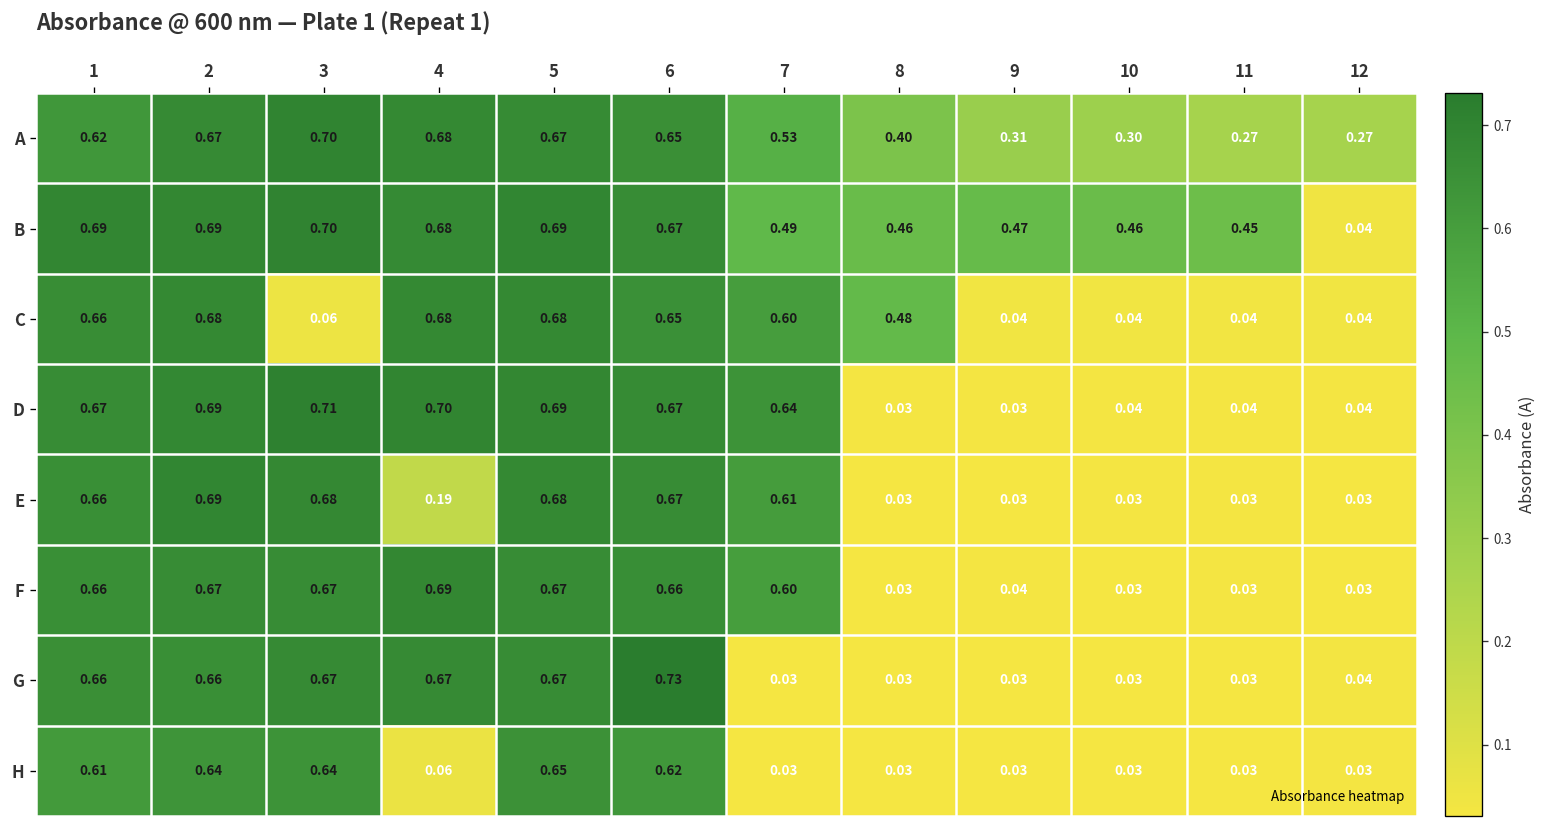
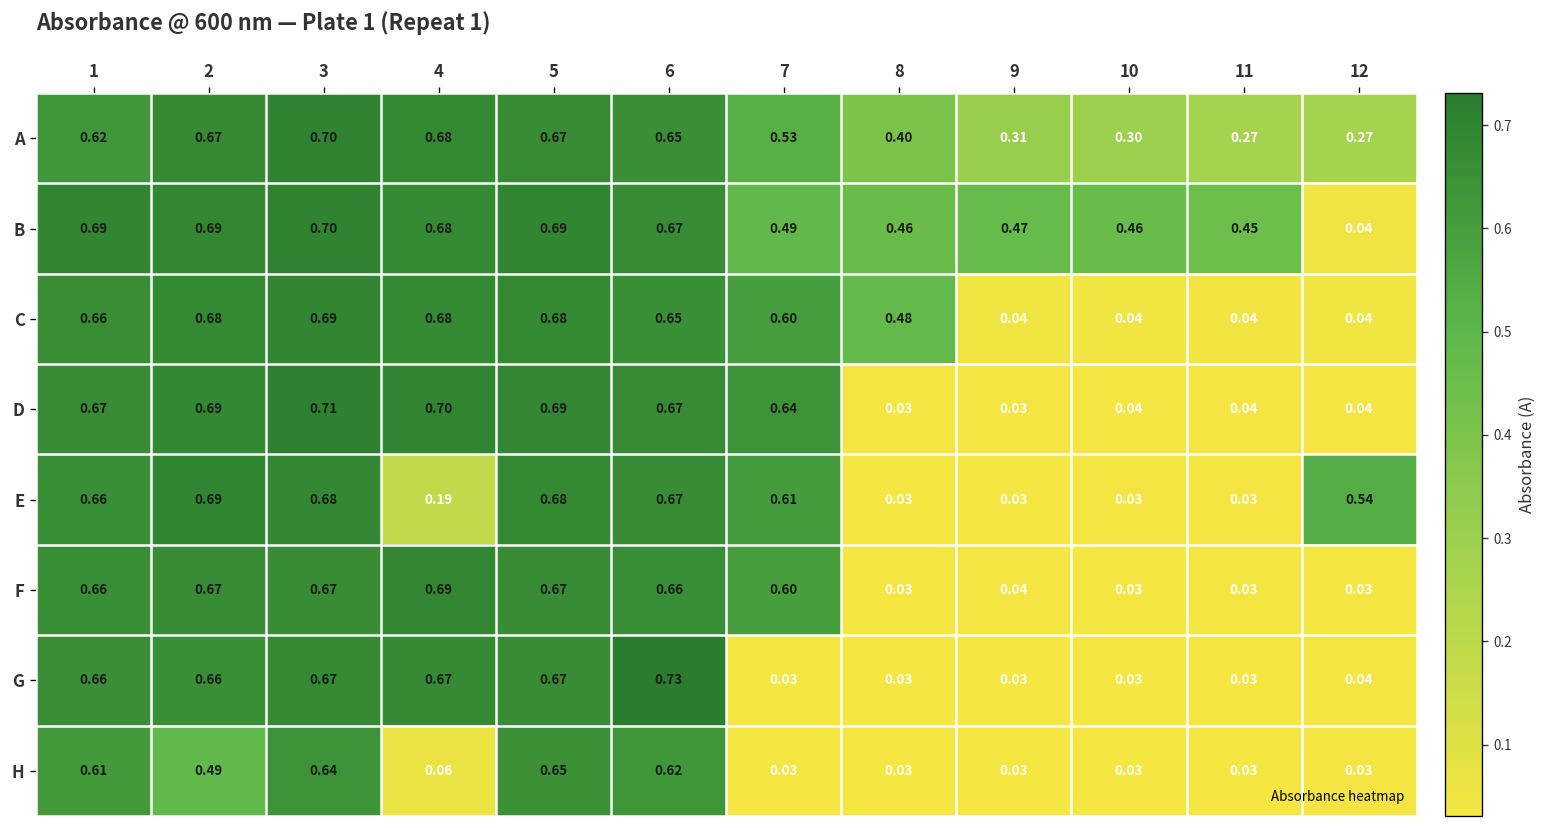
C, 3: 0.06 -> 0.69
E, 12: 0.03 -> 0.54
H, 2: 0.64 -> 0.49
